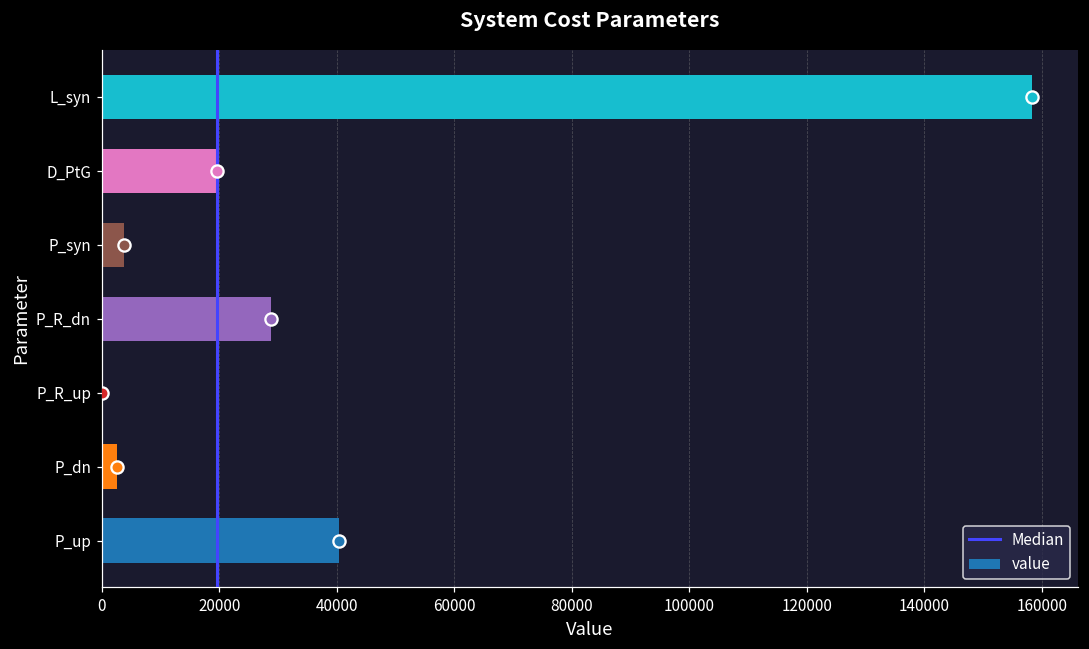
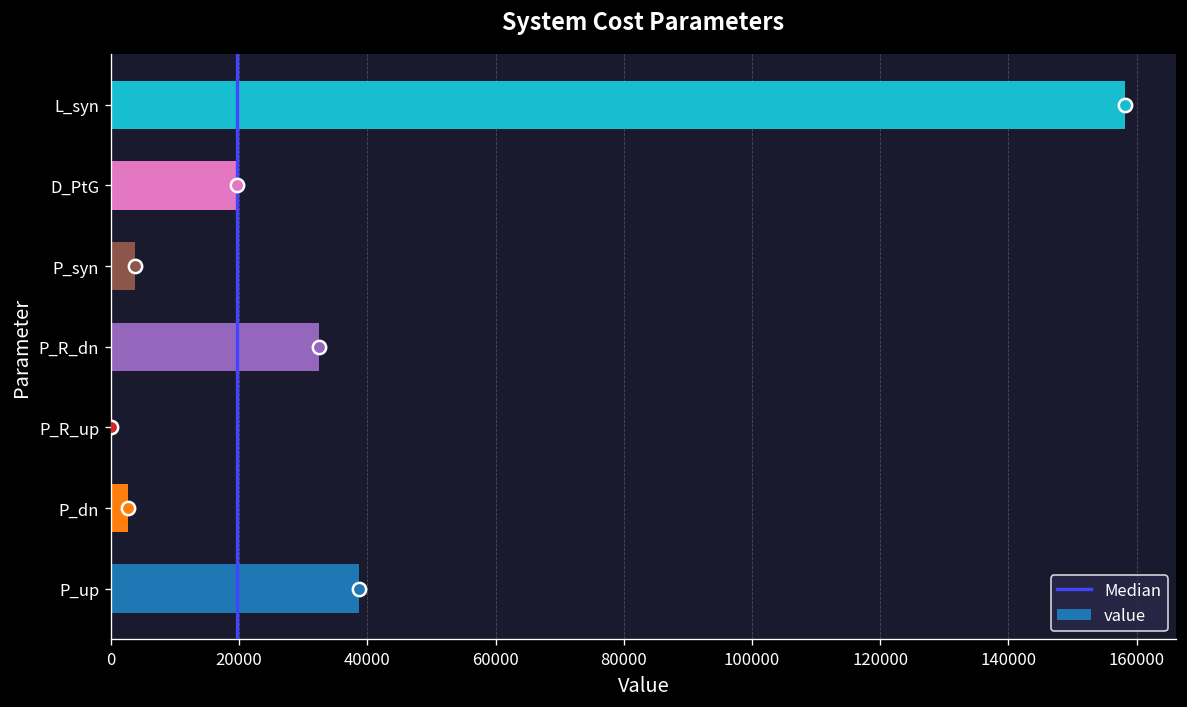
value, P_R_dn: 29000 -> 33000
value, P_up: 40000 -> 39000
